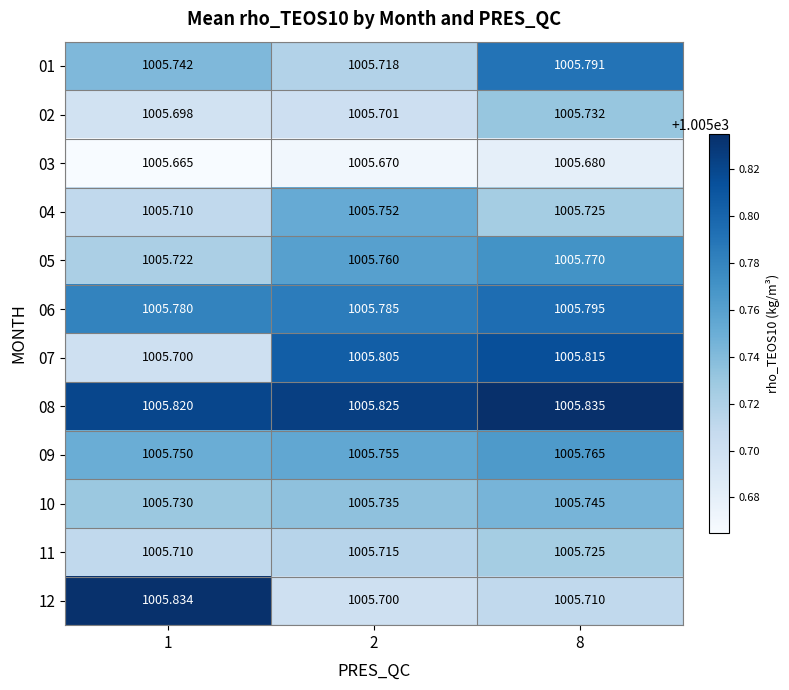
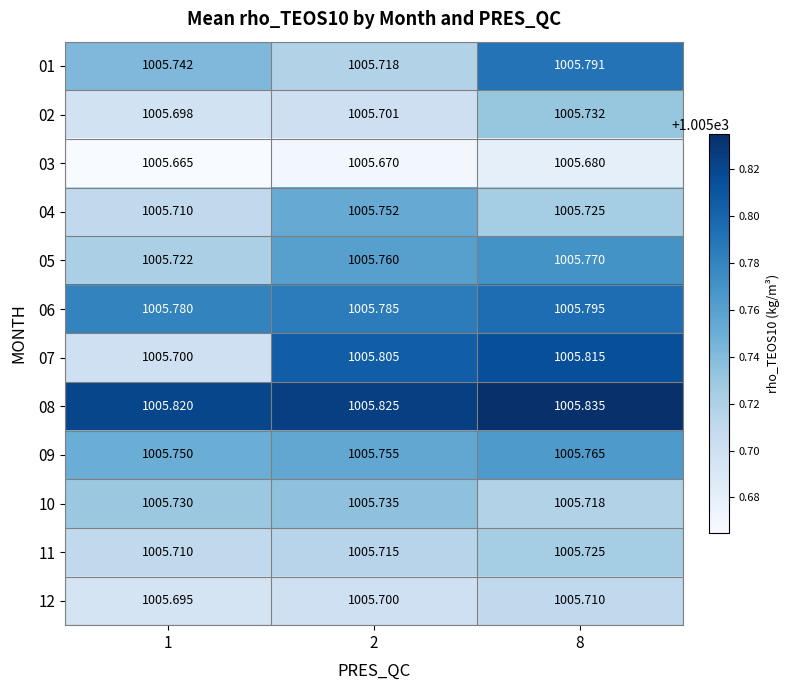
10, 8: 1005.745 -> 1005.718
12, 1: 1005.834 -> 1005.695
